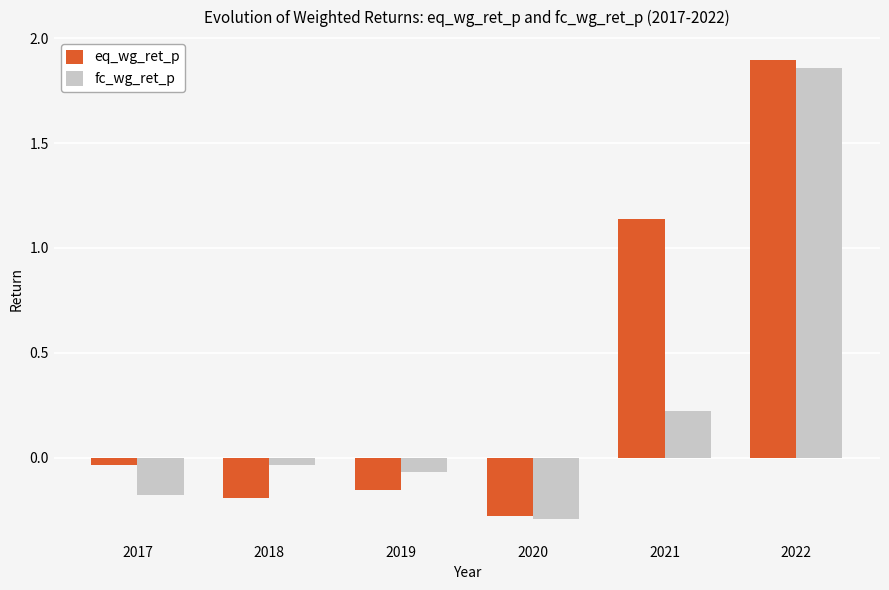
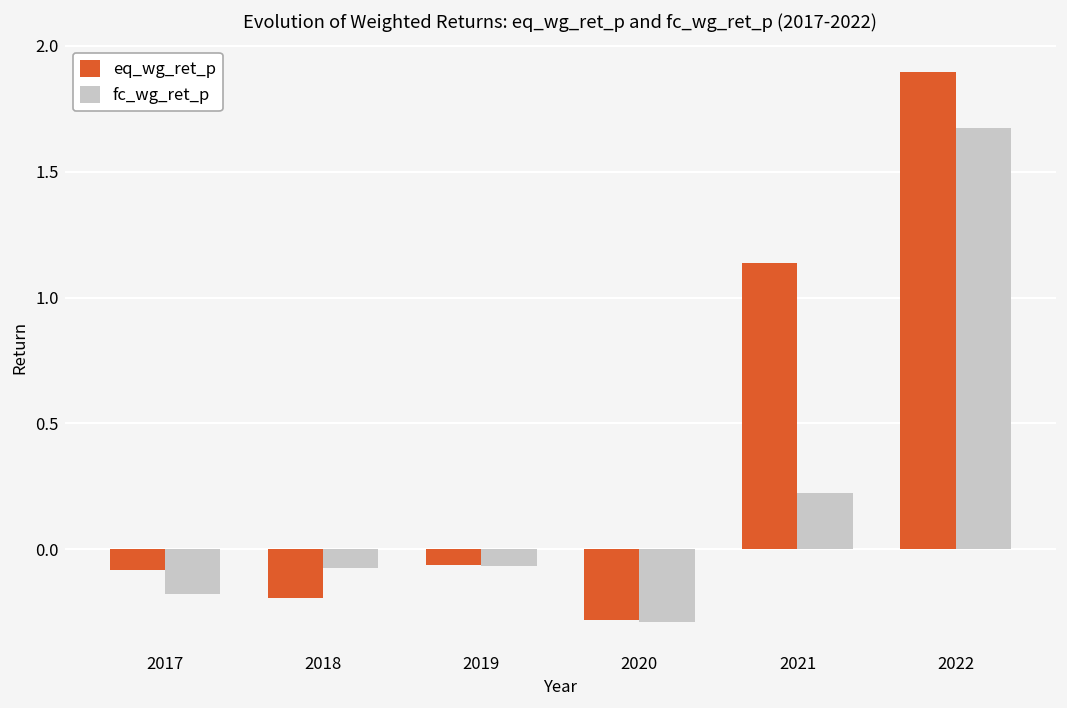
eq_wg_ret_p, 2017: -0.03 -> -0.08
fc_wg_ret_p, 2018: -0.03 -> -0.08
eq_wg_ret_p, 2019: -0.15 -> -0.06
fc_wg_ret_p, 2022: 1.86 -> 1.67
